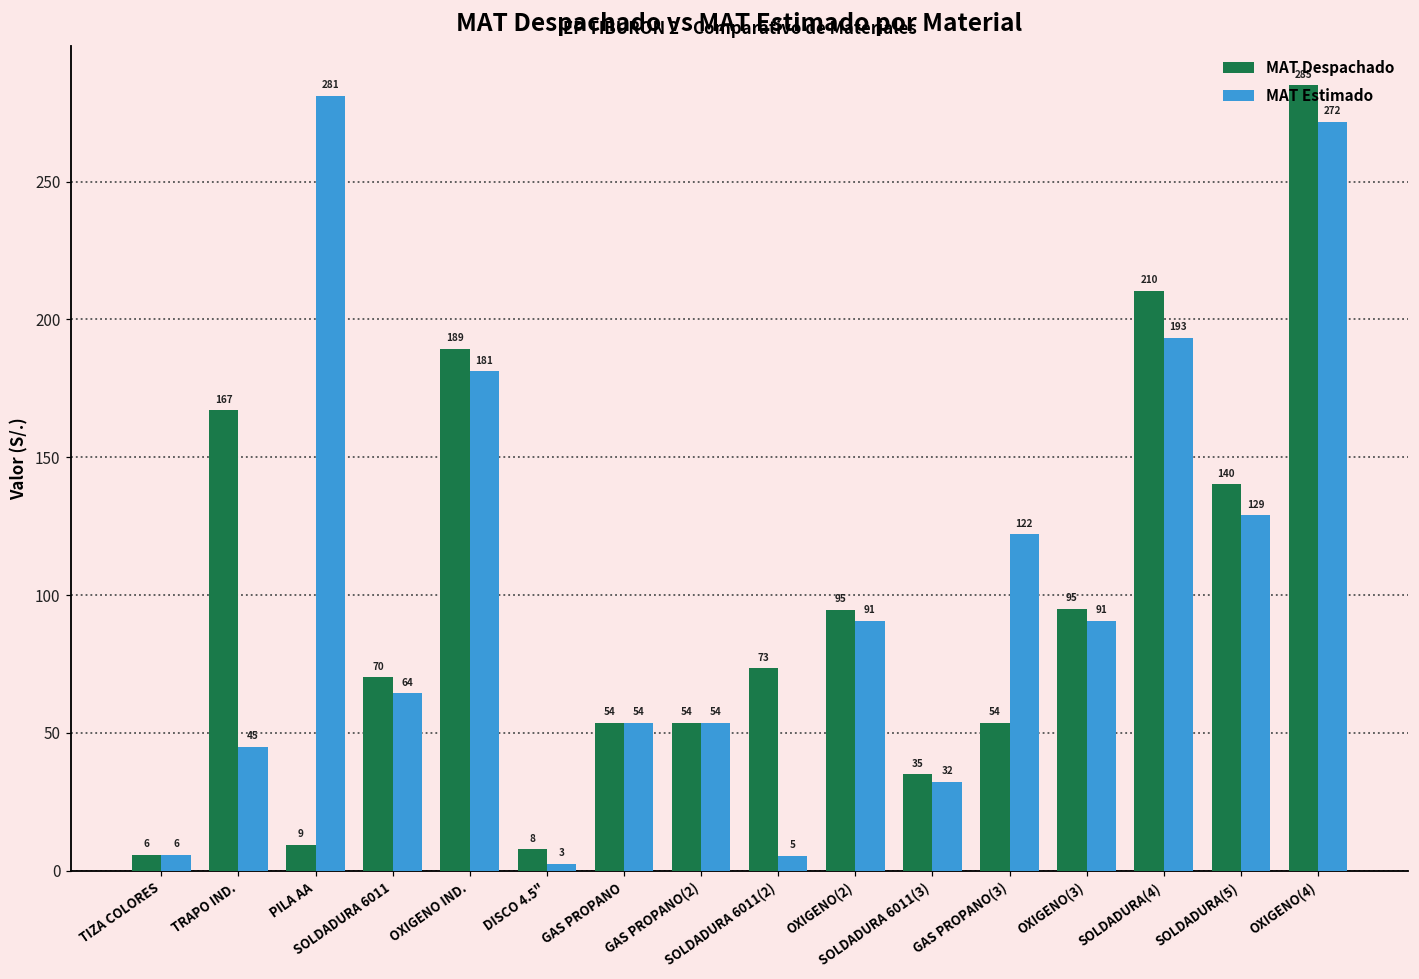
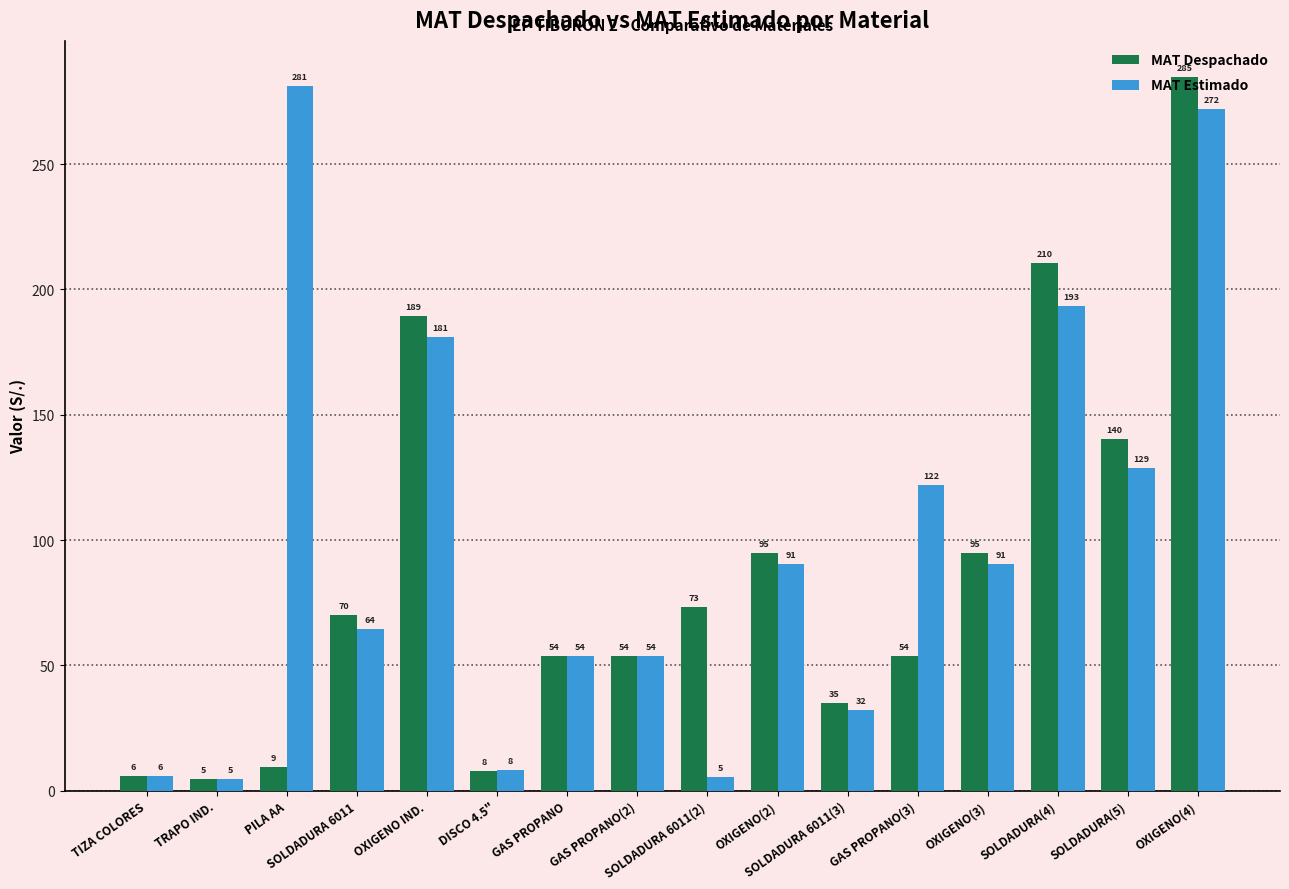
MAT Despachado, TRAPO IND.: 167 -> 5
MAT Estimado, TRAPO IND.: 45 -> 5
MAT Estimado, DISCO 4.5": 3 -> 8
